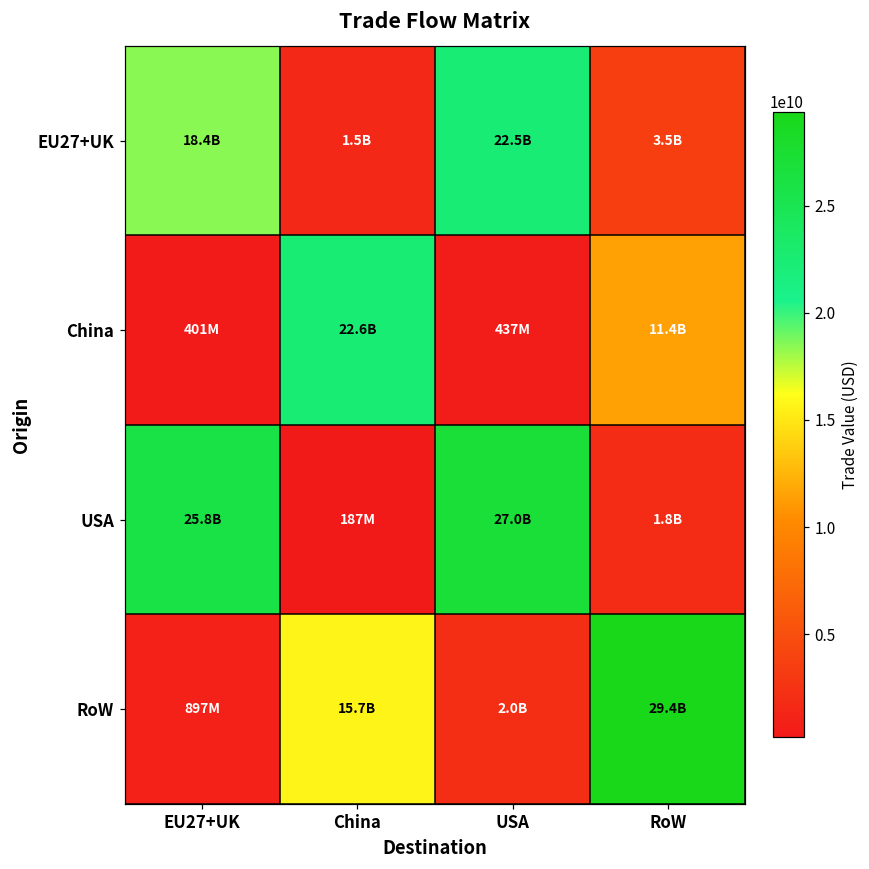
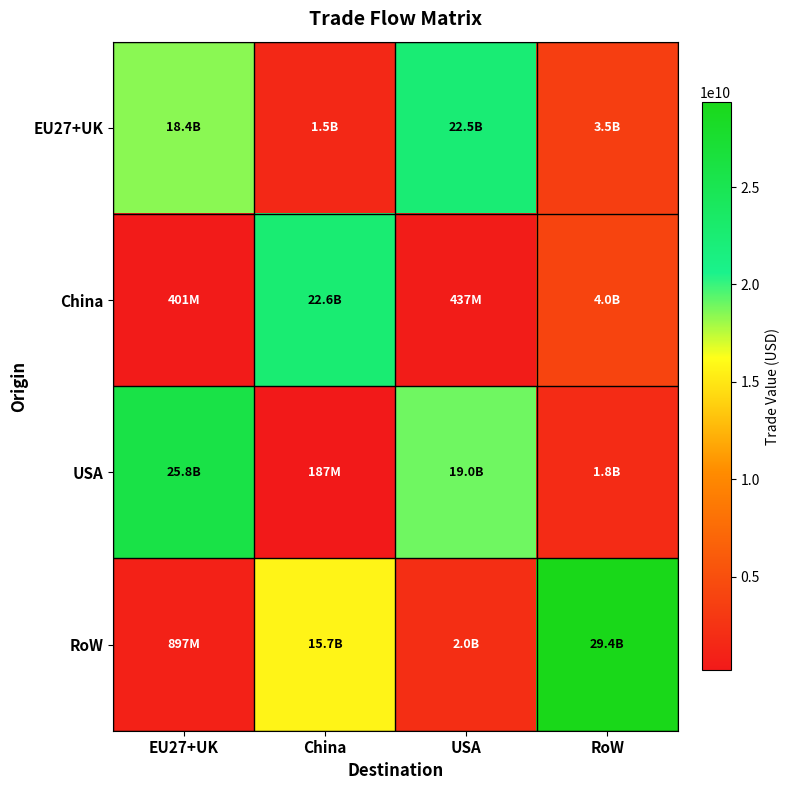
China, RoW: 11.4B -> 4.0B
USA, USA: 27.0B -> 19.0B
